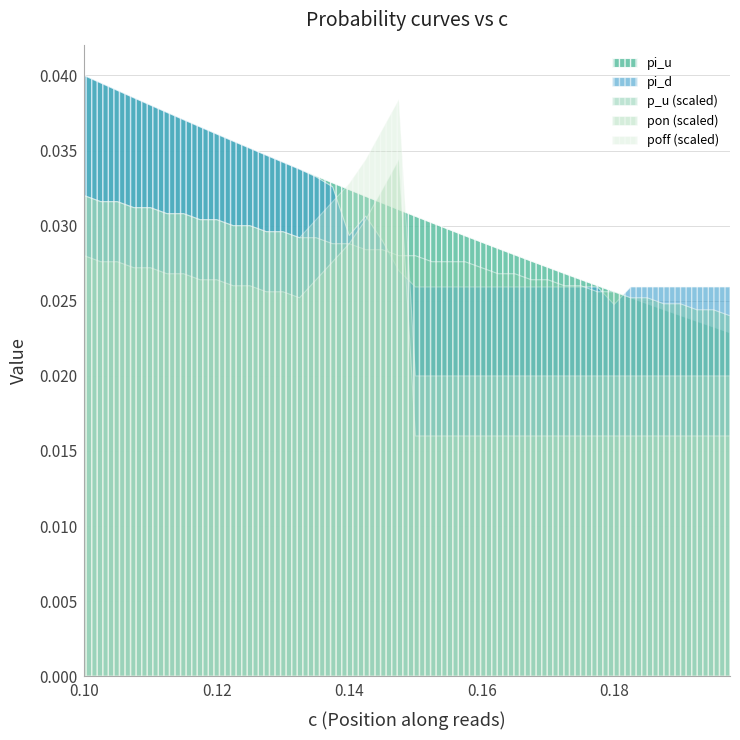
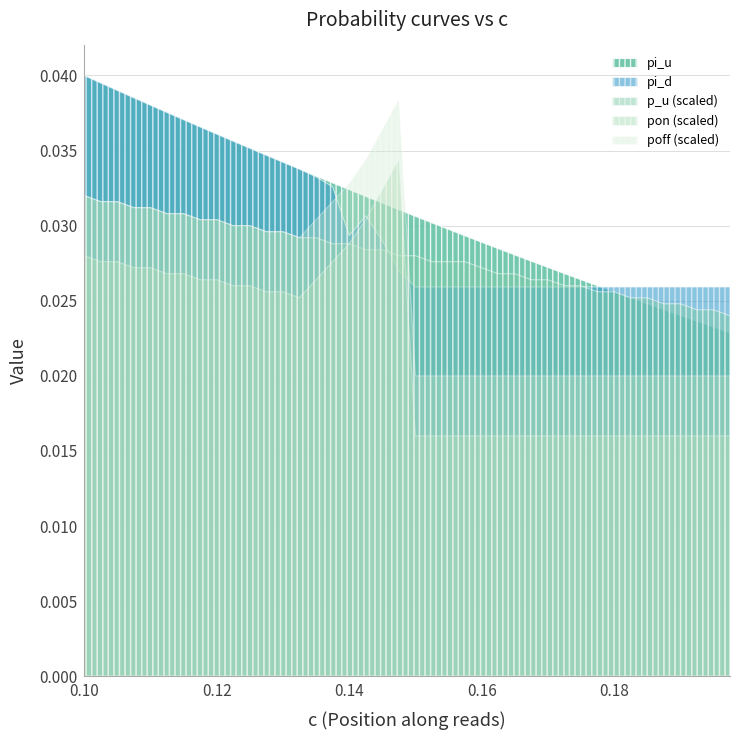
pi_d, 0.18: 0.0248 -> 0.0259
